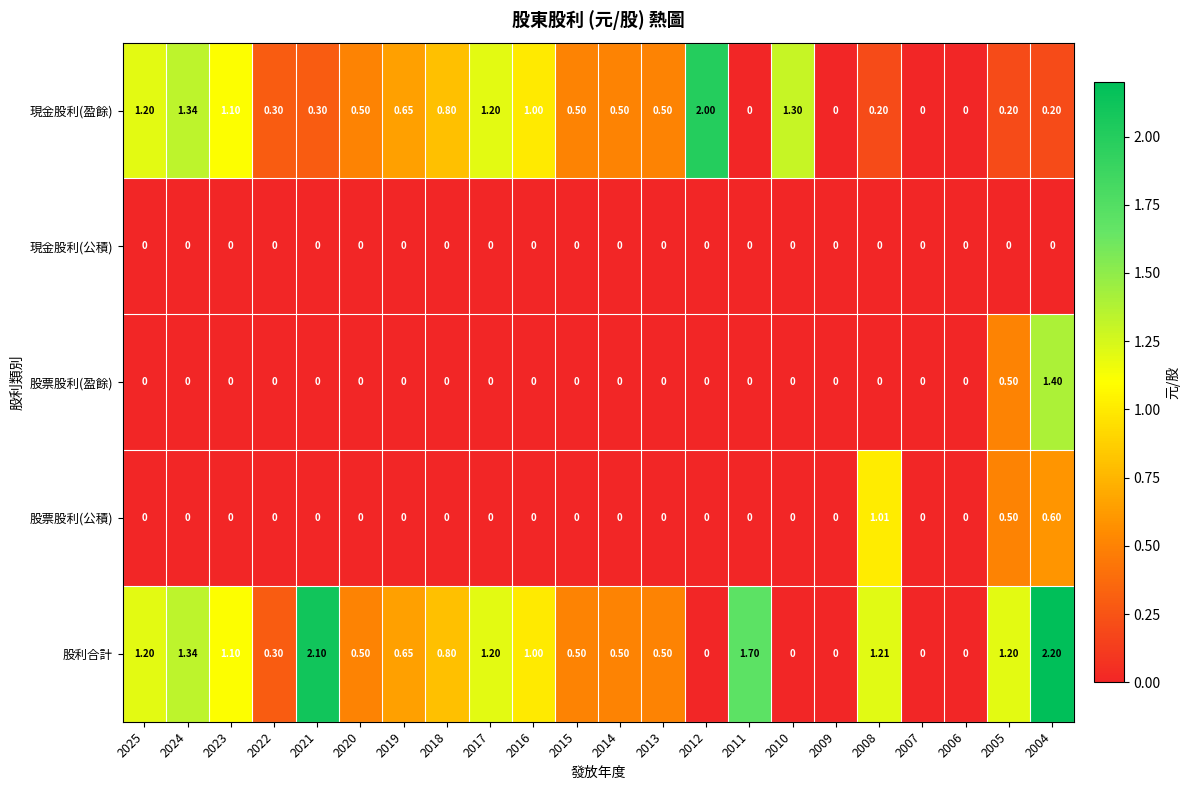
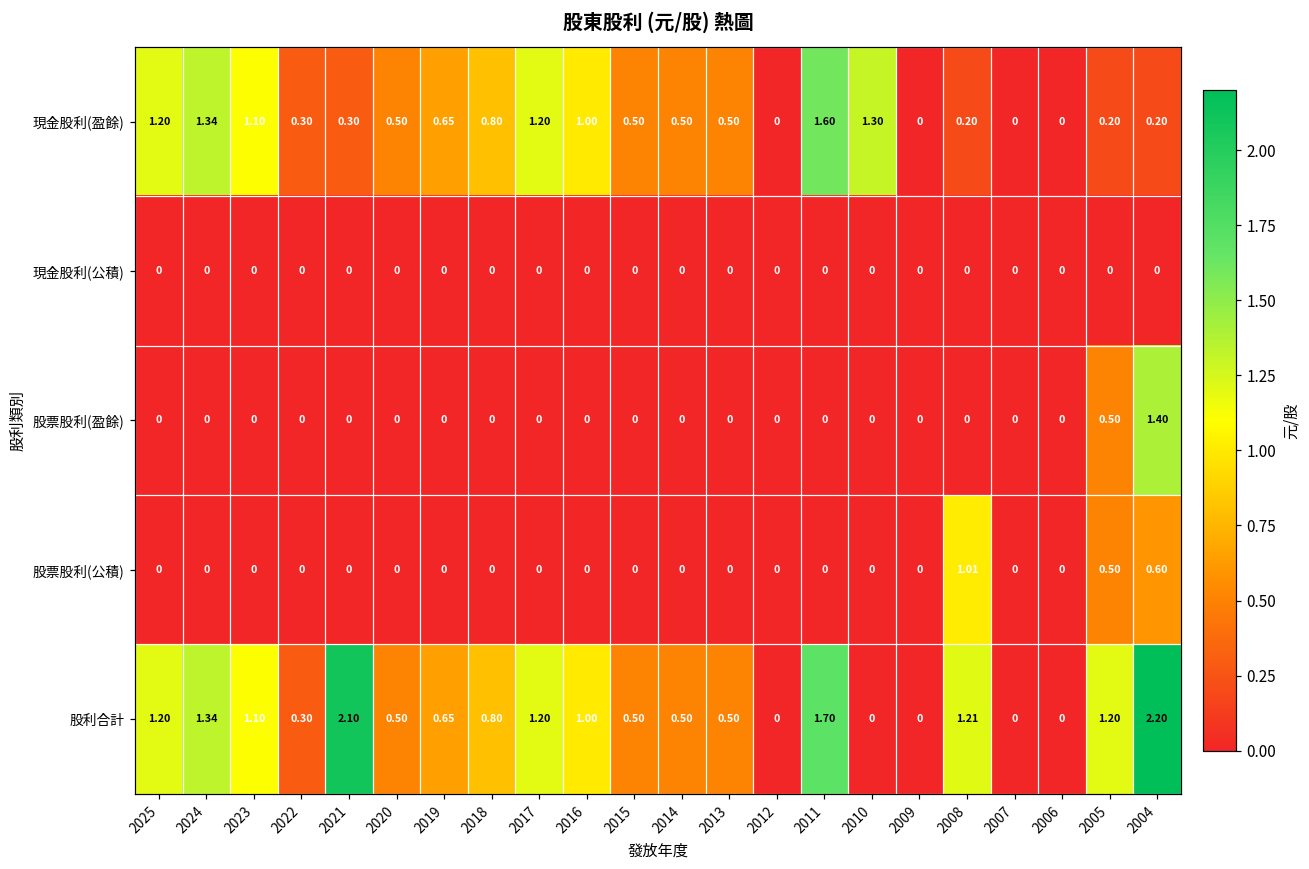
現金股利(盈餘), 2012: 2.00 -> 0
現金股利(盈餘), 2011: 0 -> 1.60
